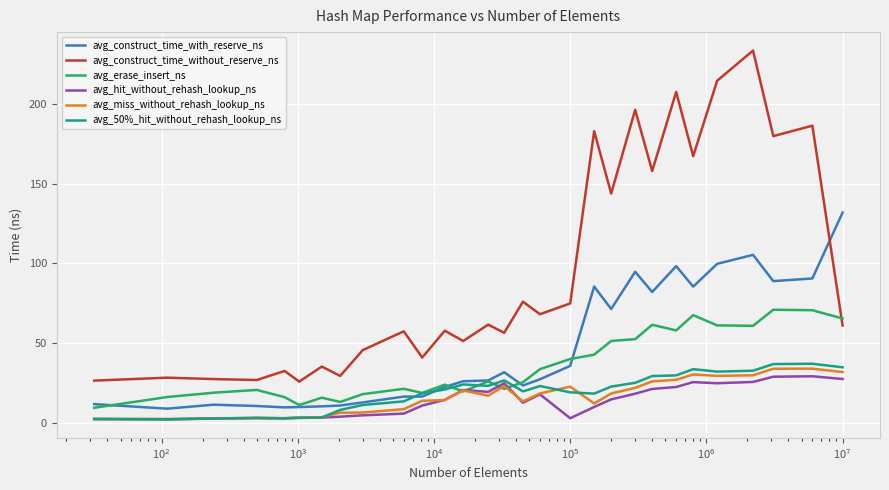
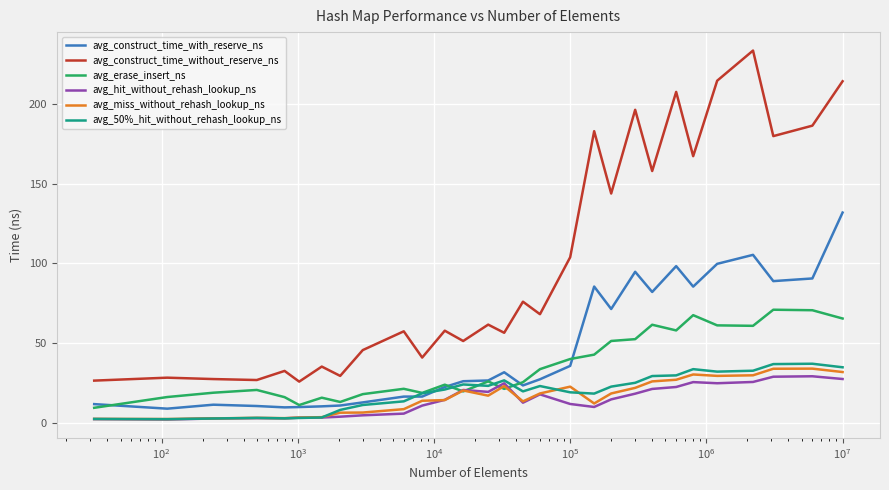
avg_construct_time_without_reserve_ns, 10^5: 75 -> 104
avg_hit_without_rehash_lookup_ns, 10^5: 3 -> 12
avg_construct_time_without_reserve_ns, 10^7: 61 -> 214
